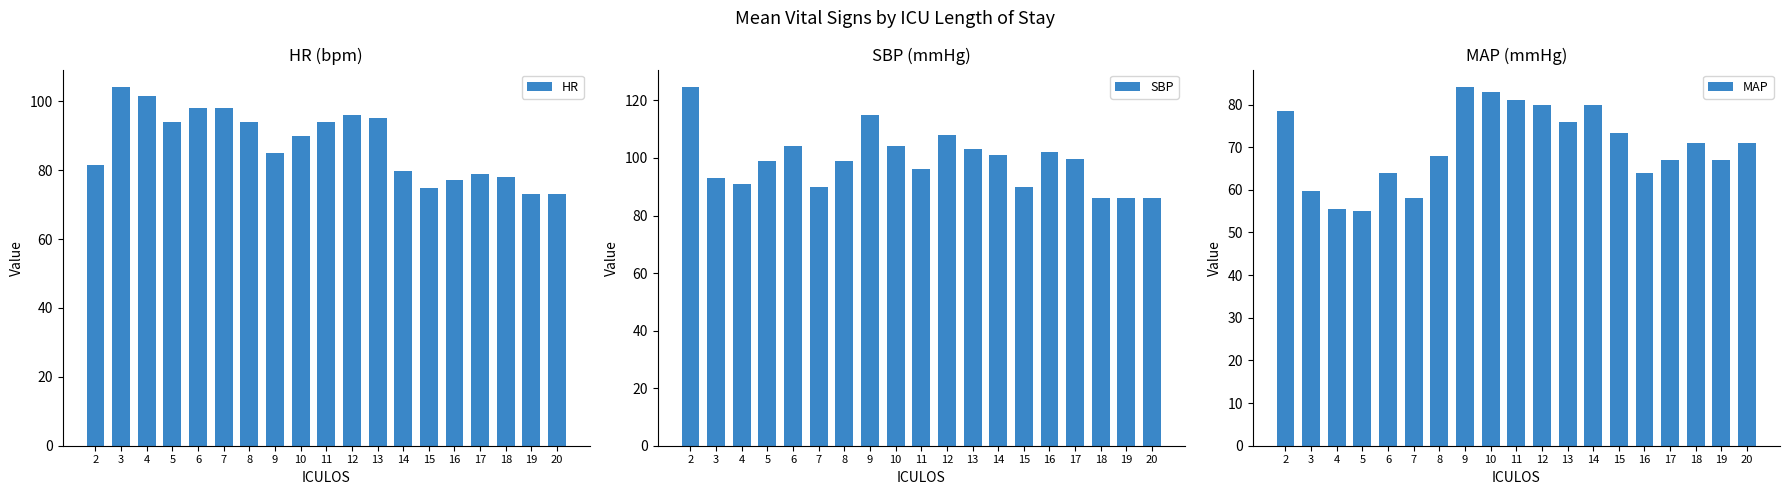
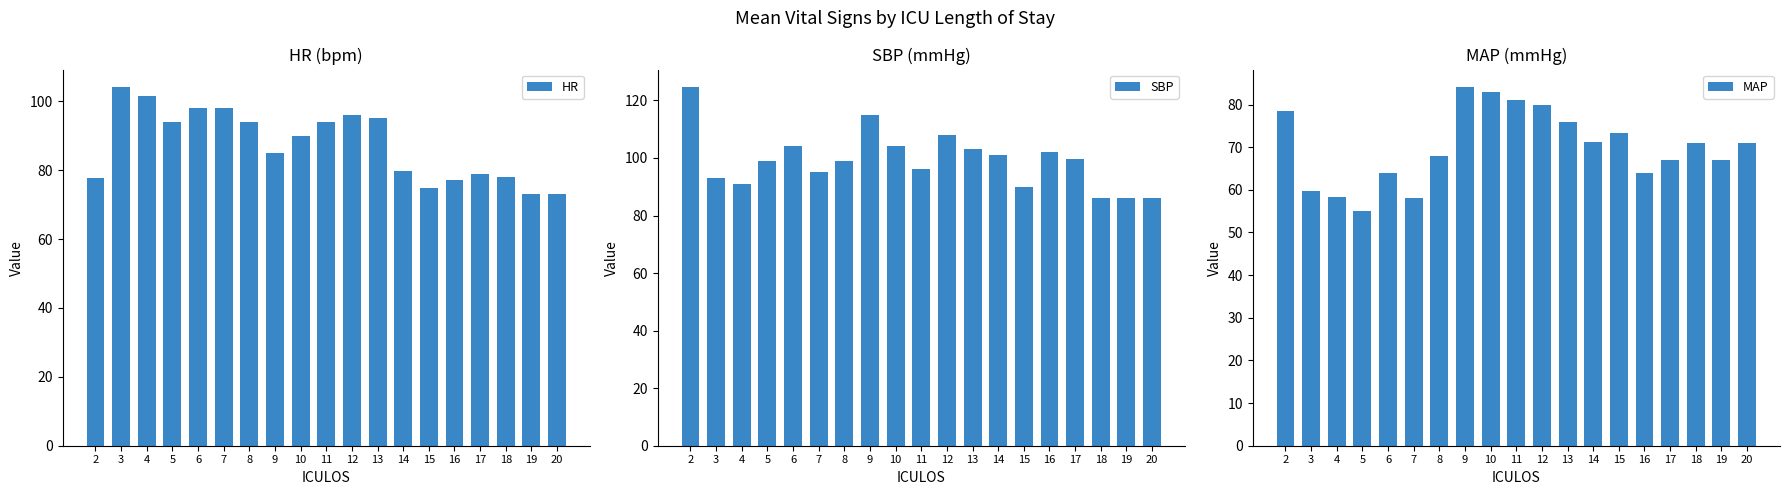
HR (bpm), 2: 82 -> 78
SBP (mmHg), 7: 90 -> 95
MAP (mmHg), 4: 56 -> 58
MAP (mmHg), 14: 80 -> 71
